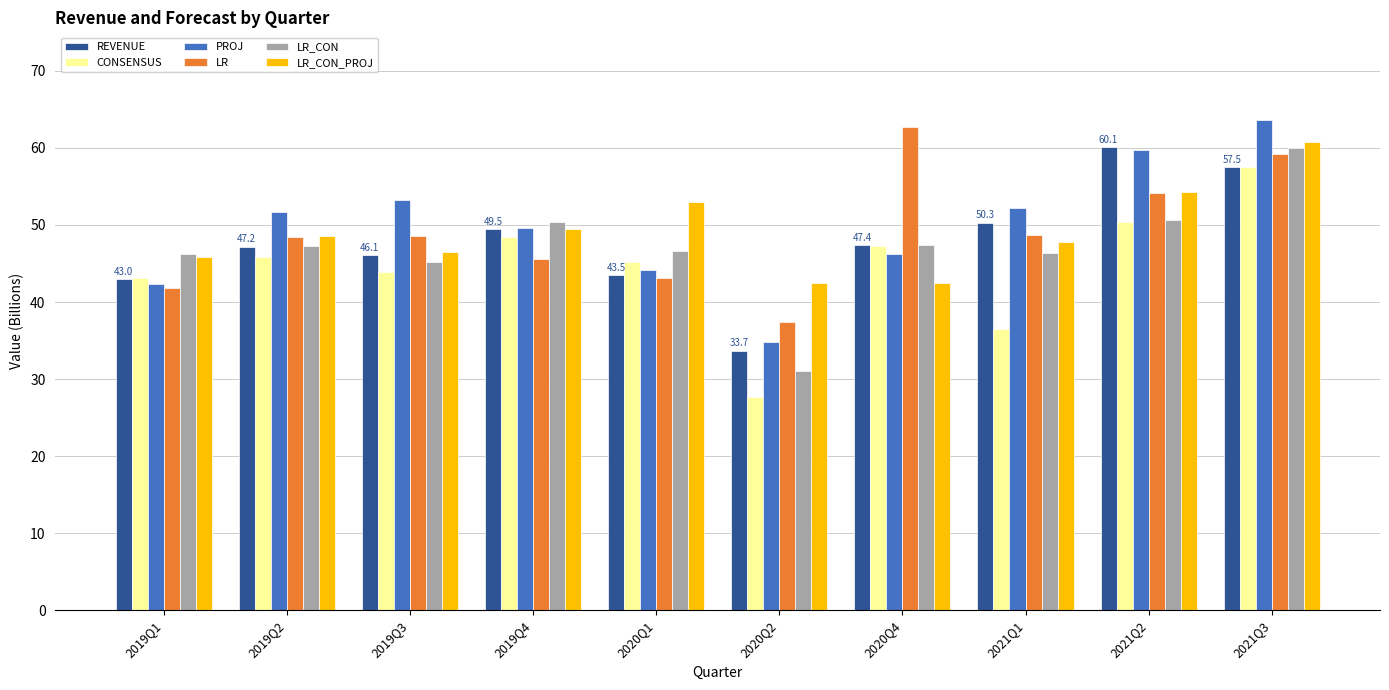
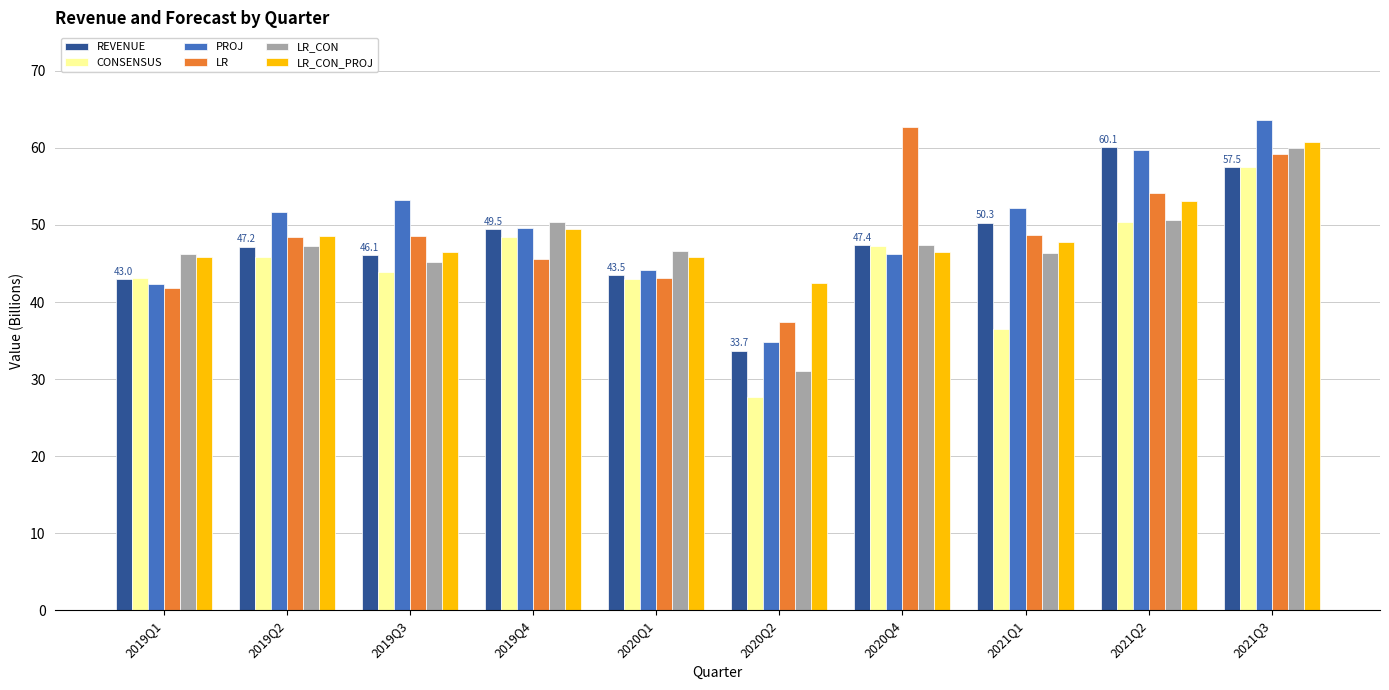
CONSENSUS, 2020Q1: 45 -> 43
LR_CON_PROJ, 2020Q1: 53 -> 46
LR_CON_PROJ, 2020Q4: 42 -> 47
LR_CON_PROJ, 2021Q2: 54 -> 53
